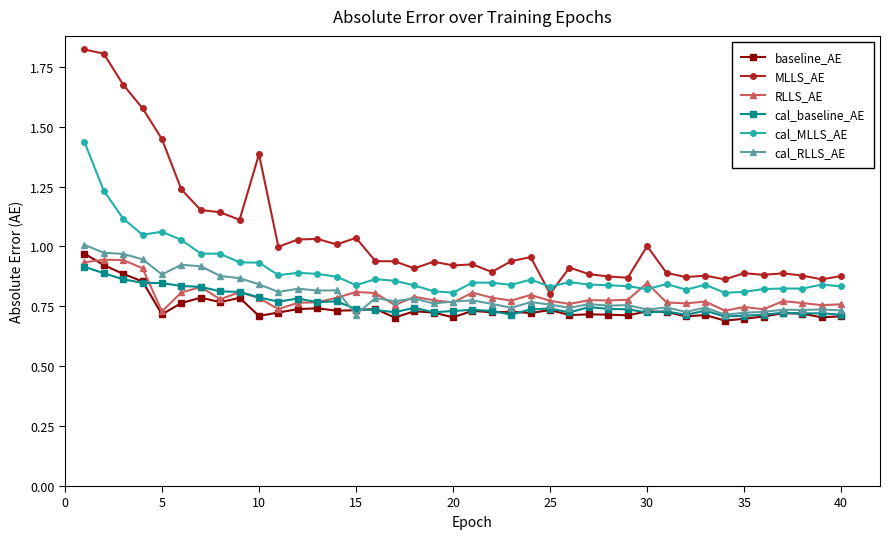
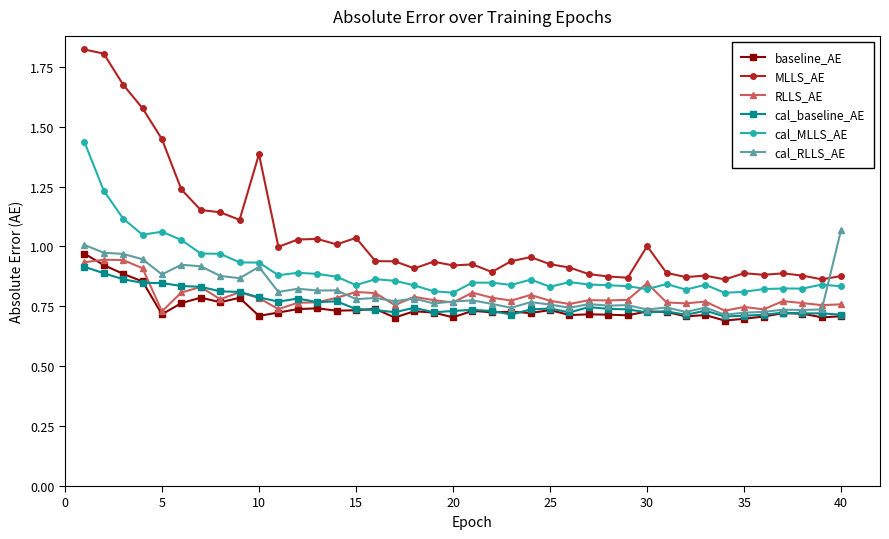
cal_RLLS_AE, 10: 0.84 -> 0.91
cal_RLLS_AE, 15: 0.72 -> 0.78
MLLS_AE, 25: 0.80 -> 0.93
cal_RLLS_AE, 40: 0.73 -> 1.07
